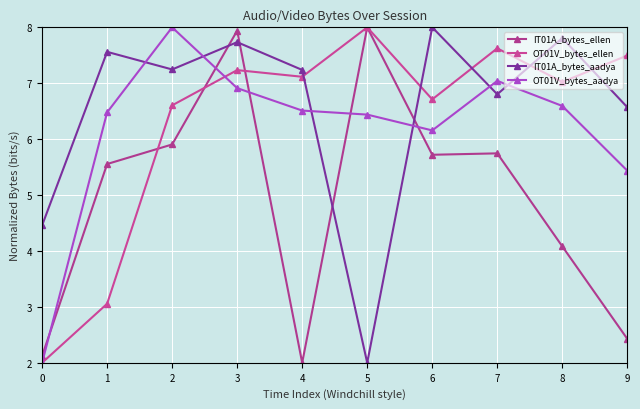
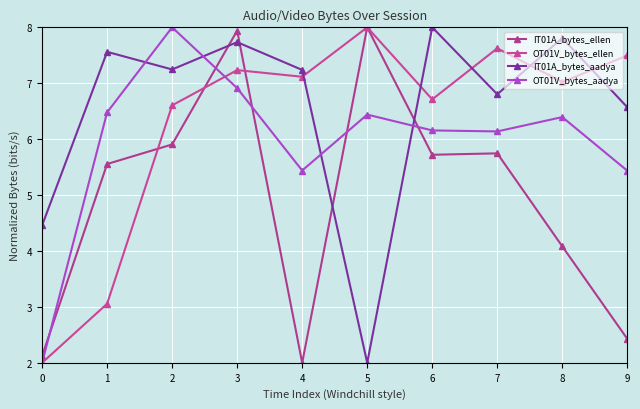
OT01V_bytes_aadya, 4: 6.5 -> 5.4
OT01V_bytes_aadya, 7: 7.0 -> 6.1
OT01V_bytes_aadya, 8: 6.6 -> 6.4
